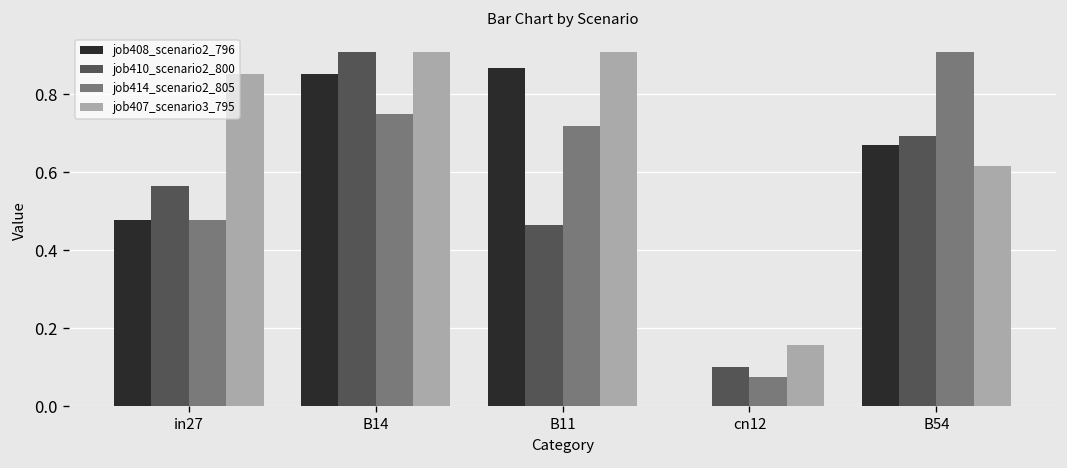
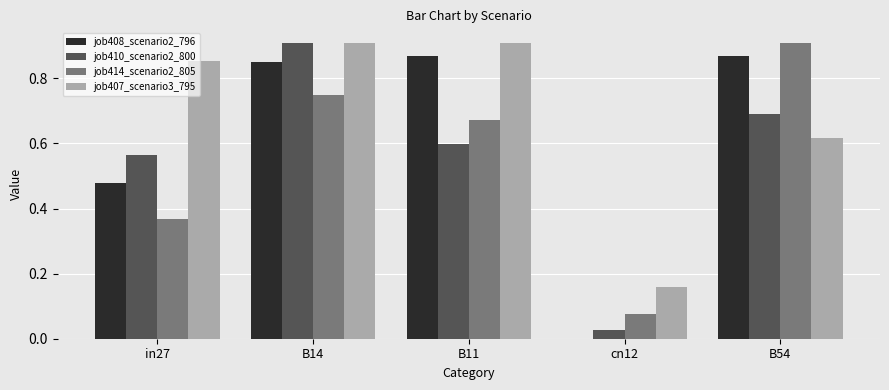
job414_scenario2_805, in27: 0.48 -> 0.37
job410_scenario2_800, B11: 0.46 -> 0.60
job414_scenario2_805, B11: 0.72 -> 0.67
job410_scenario2_800, cn12: 0.10 -> 0.03
job408_scenario2_796, B54: 0.67 -> 0.87
